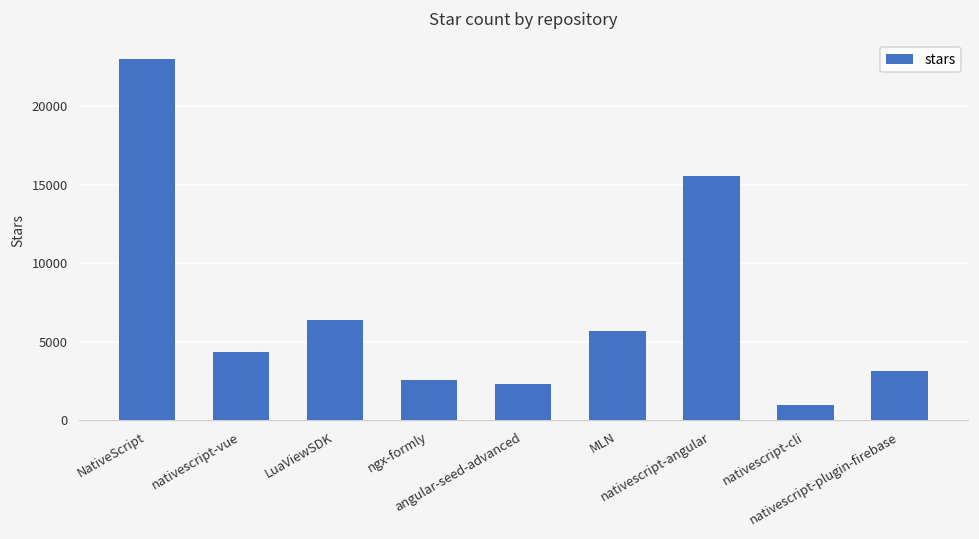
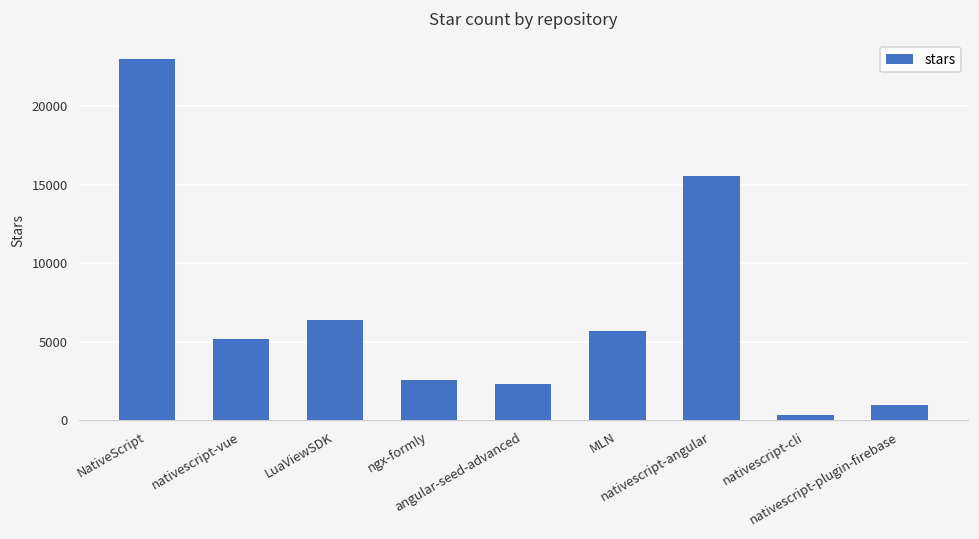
nativescript-vue: 4300 -> 5200
nativescript-cli: 1000 -> 400
nativescript-plugin-firebase: 3100 -> 1000
